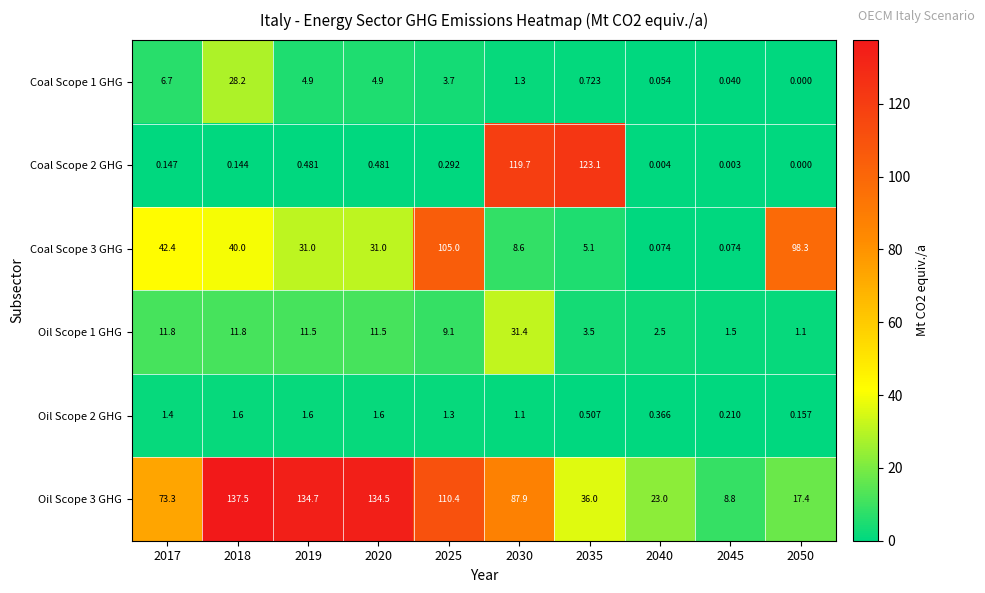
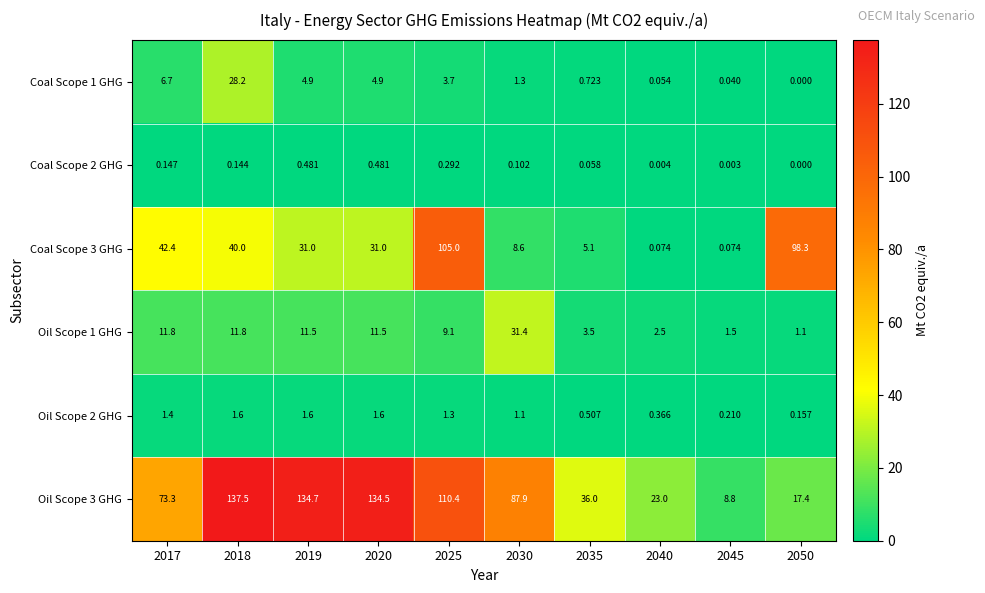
Coal Scope 2 GHG, 2030: 119.7 -> 0.102
Coal Scope 2 GHG, 2035: 123.1 -> 0.058
